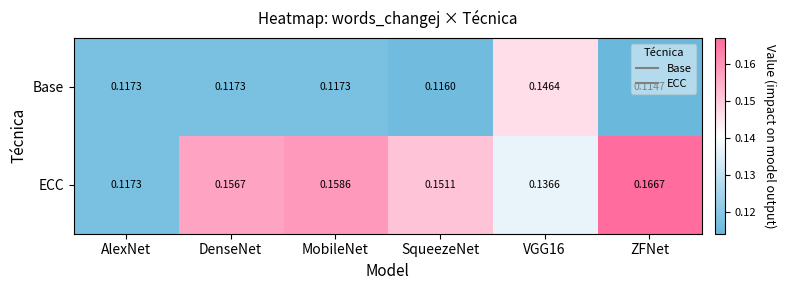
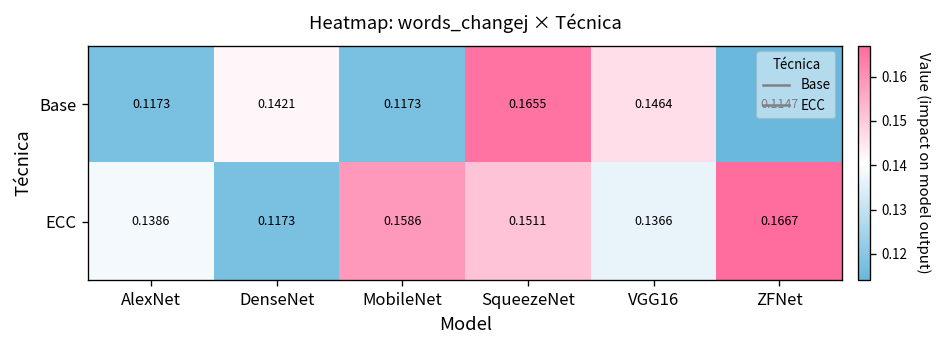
Base, DenseNet: 0.1173 -> 0.1421
Base, SqueezeNet: 0.1160 -> 0.1655
ECC, AlexNet: 0.1173 -> 0.1386
ECC, DenseNet: 0.1567 -> 0.1173
